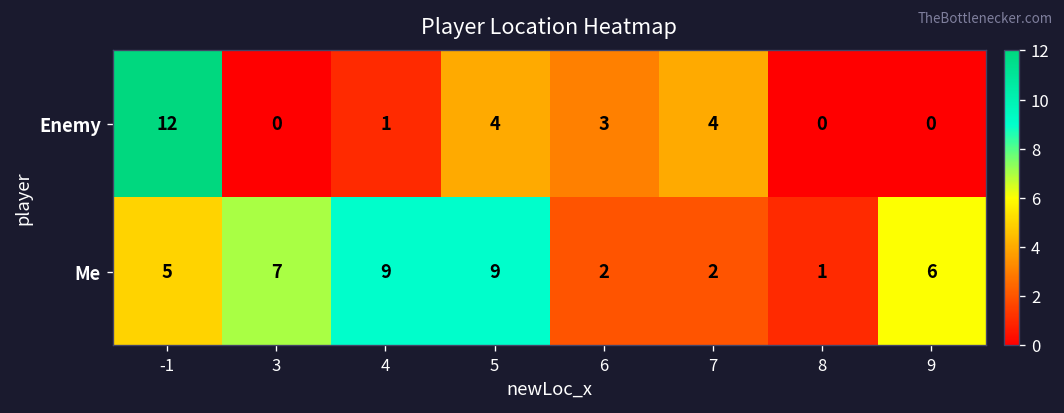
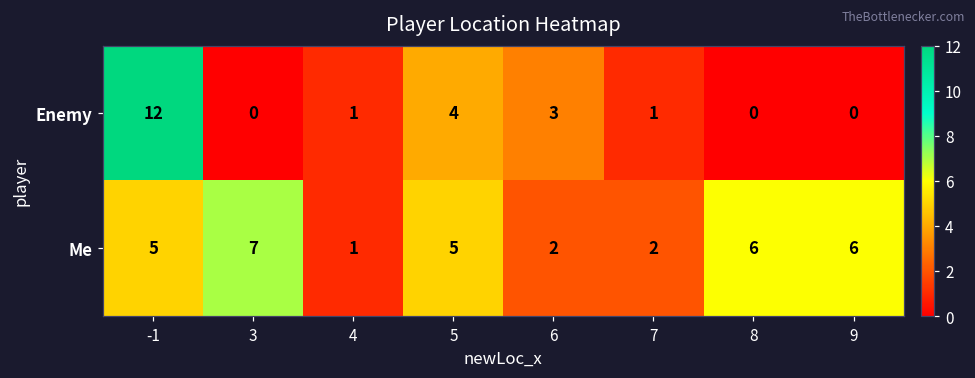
Enemy, 7: 4 -> 1
Me, 4: 9 -> 1
Me, 5: 9 -> 5
Me, 8: 1 -> 6
